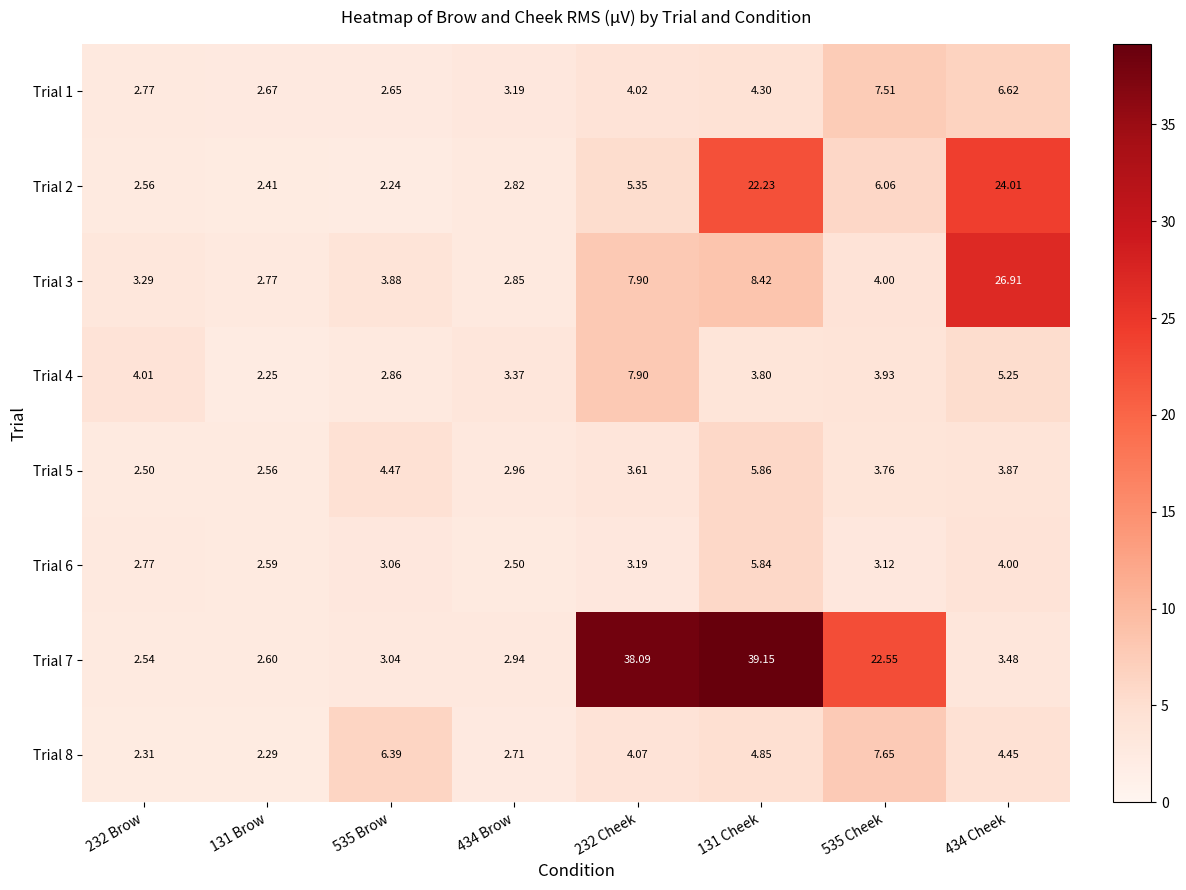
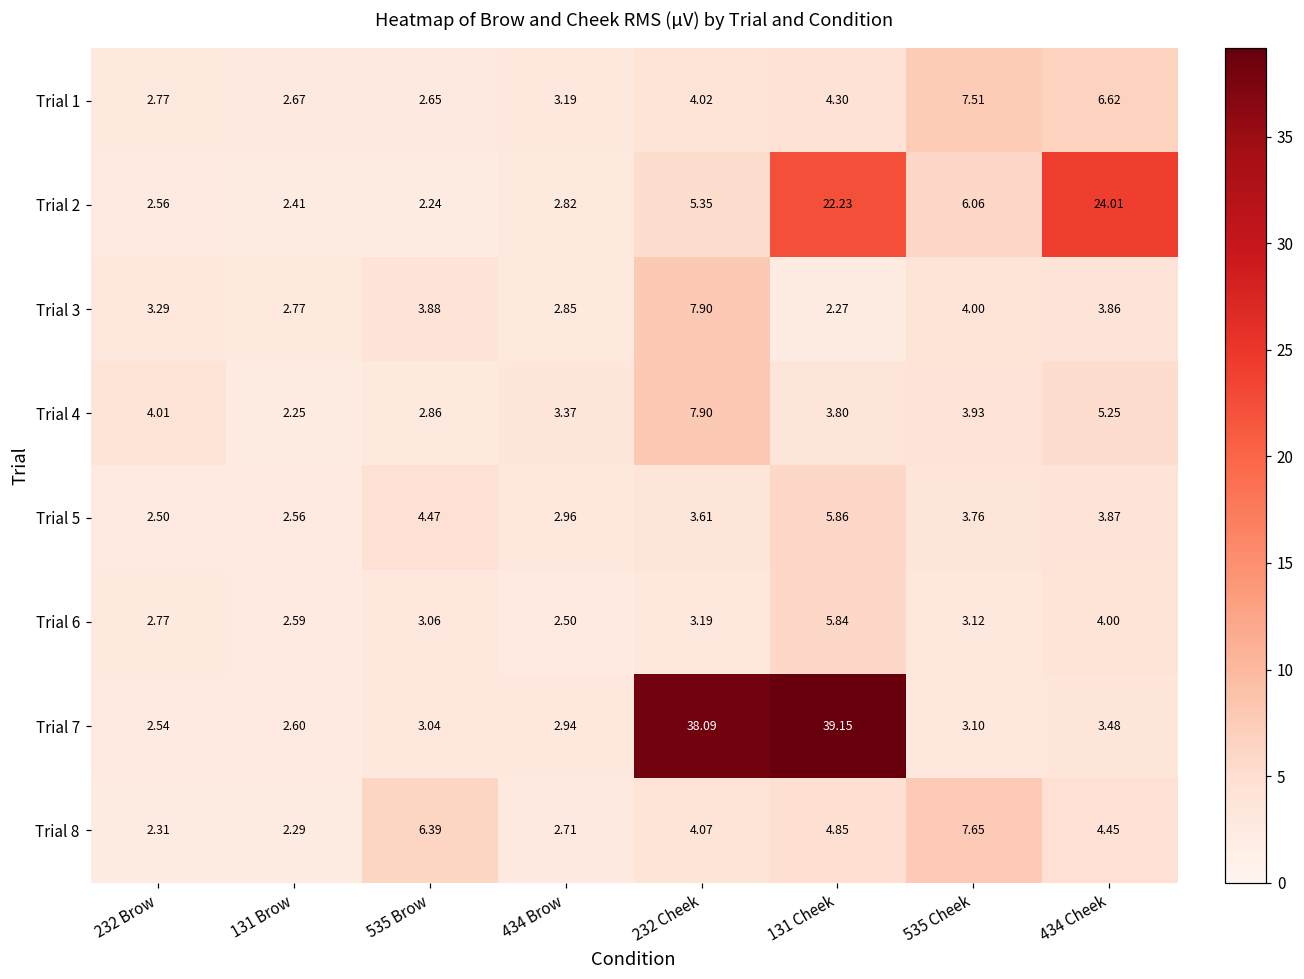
Trial 3, 131 Cheek: 8.42 -> 2.27
Trial 3, 434 Cheek: 26.91 -> 3.86
Trial 7, 535 Cheek: 22.55 -> 3.10
